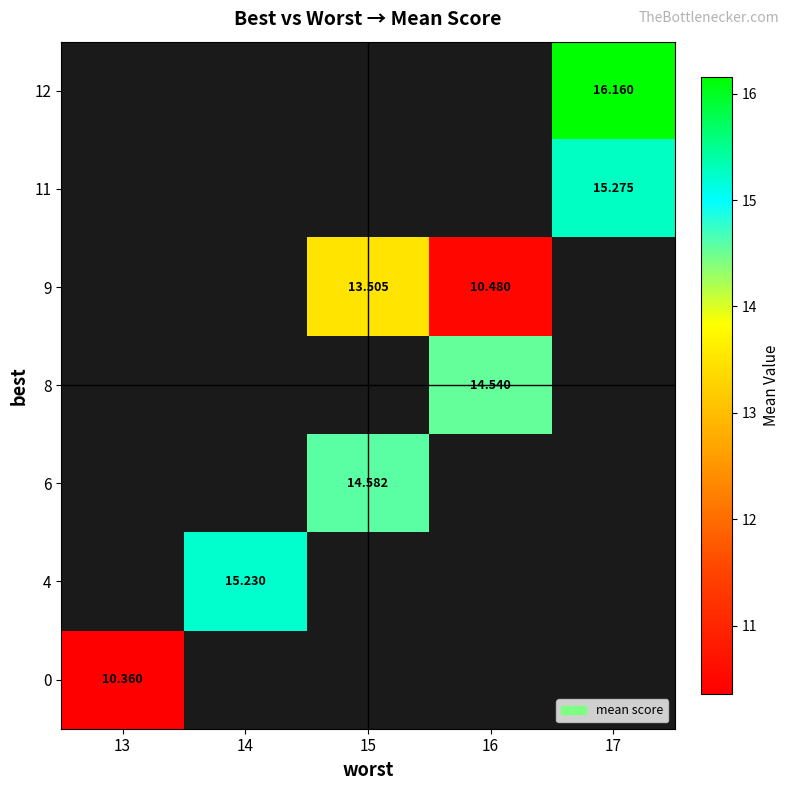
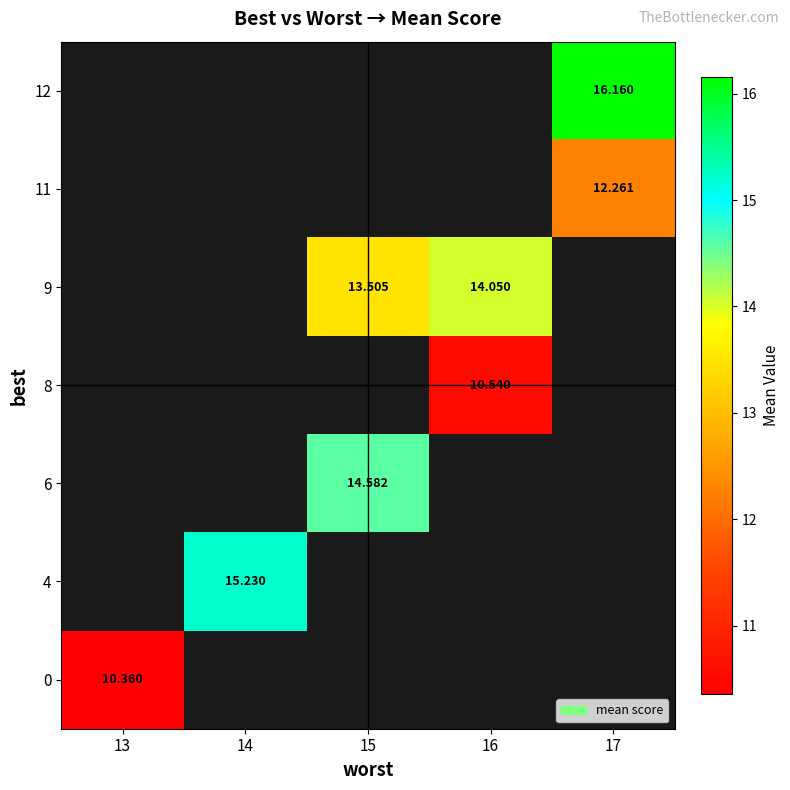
11, 17: 15.275 -> 12.261
9, 16: 10.480 -> 14.050
8, 16: 14.540 -> 10.540
